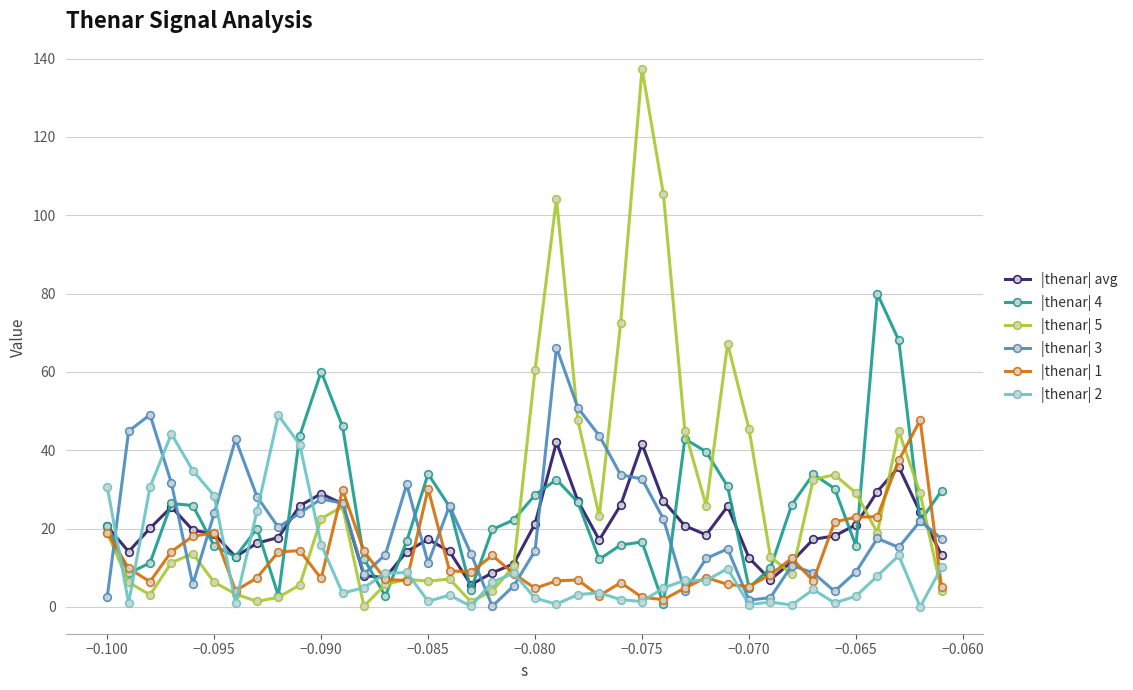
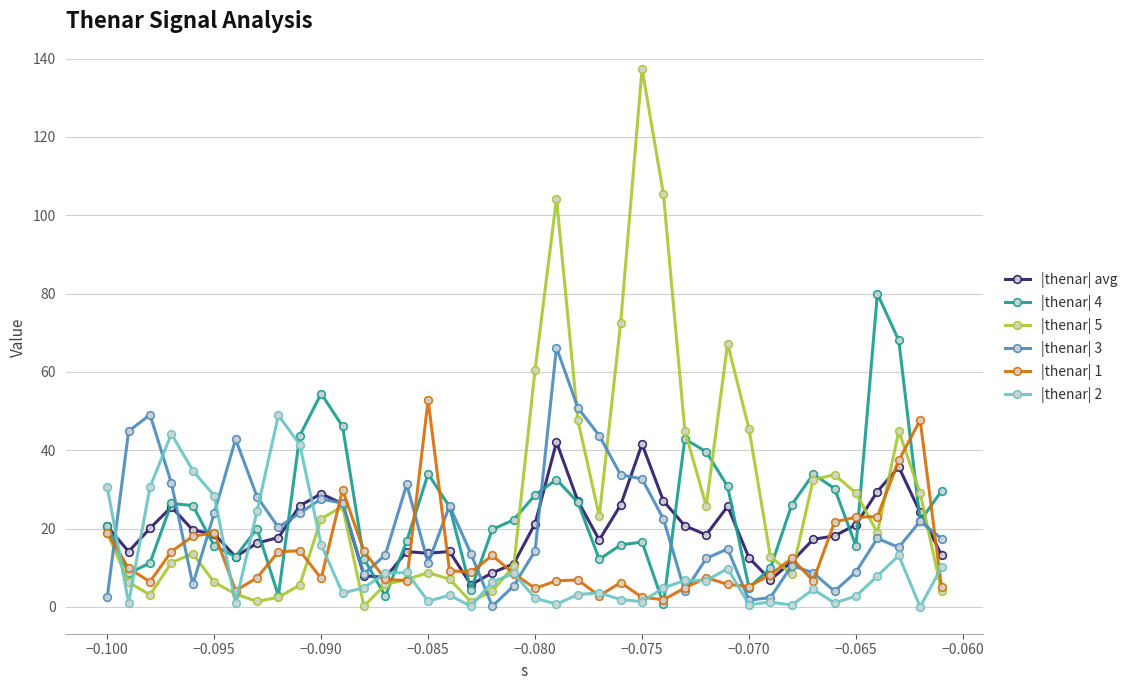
|thenar| 4, −0.090: 60 -> 54
|thenar| avg, −0.085: 17 -> 14
|thenar| 5, −0.085: 7 -> 9
|thenar| 1, −0.085: 30 -> 53
